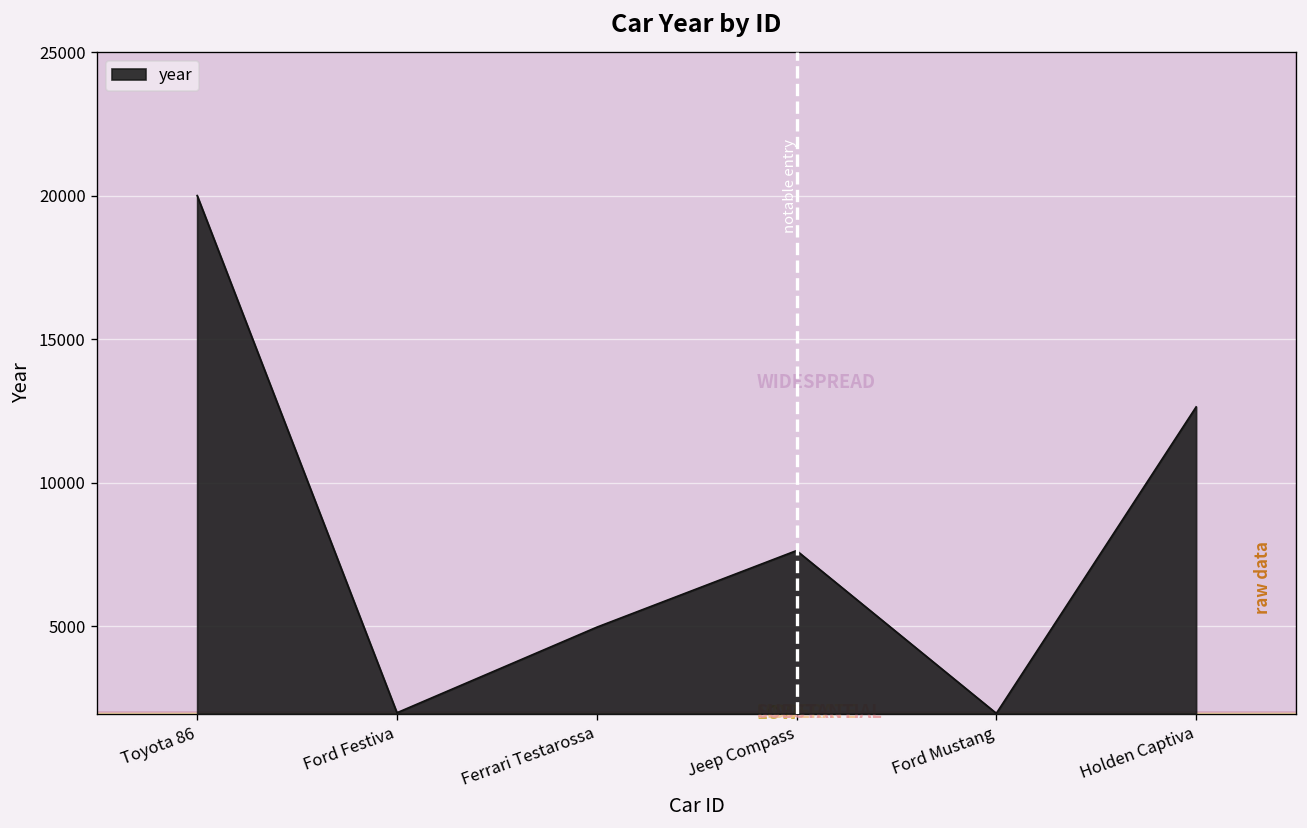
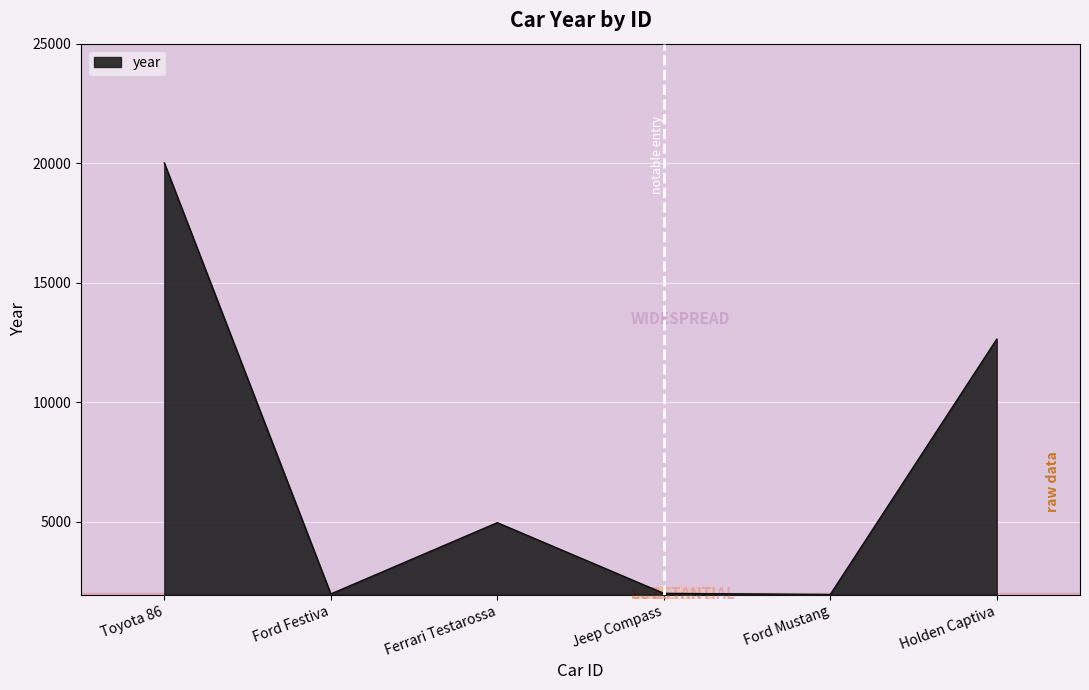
Jeep Compass: 7600 -> 2000
